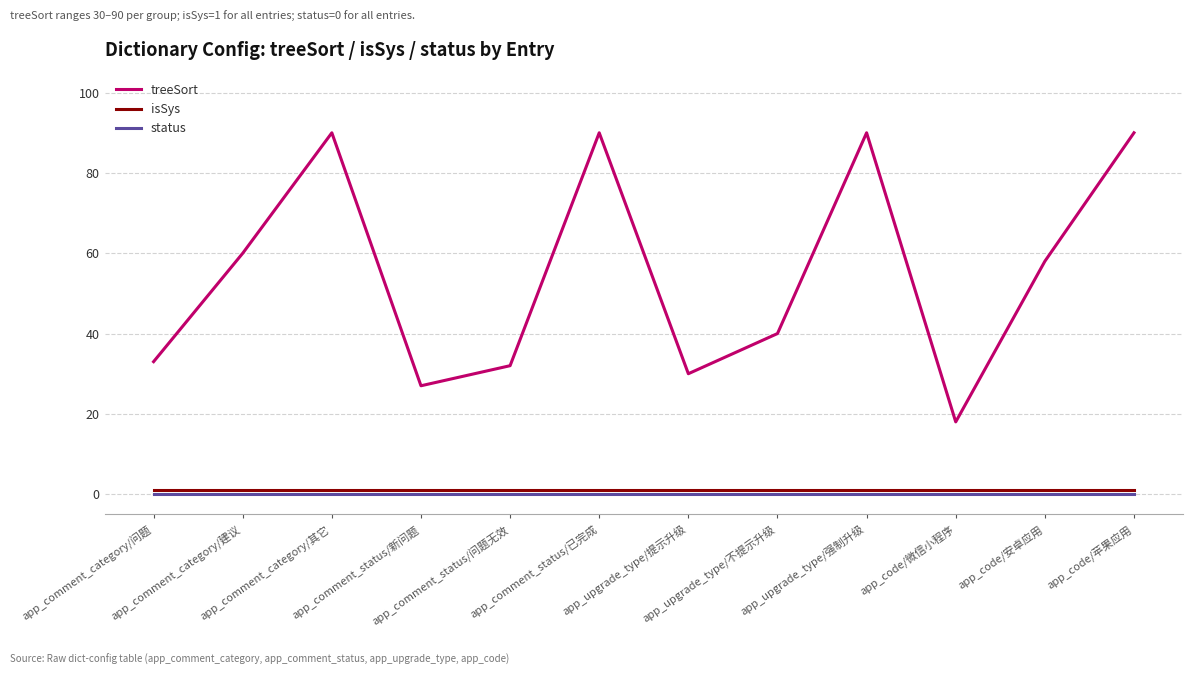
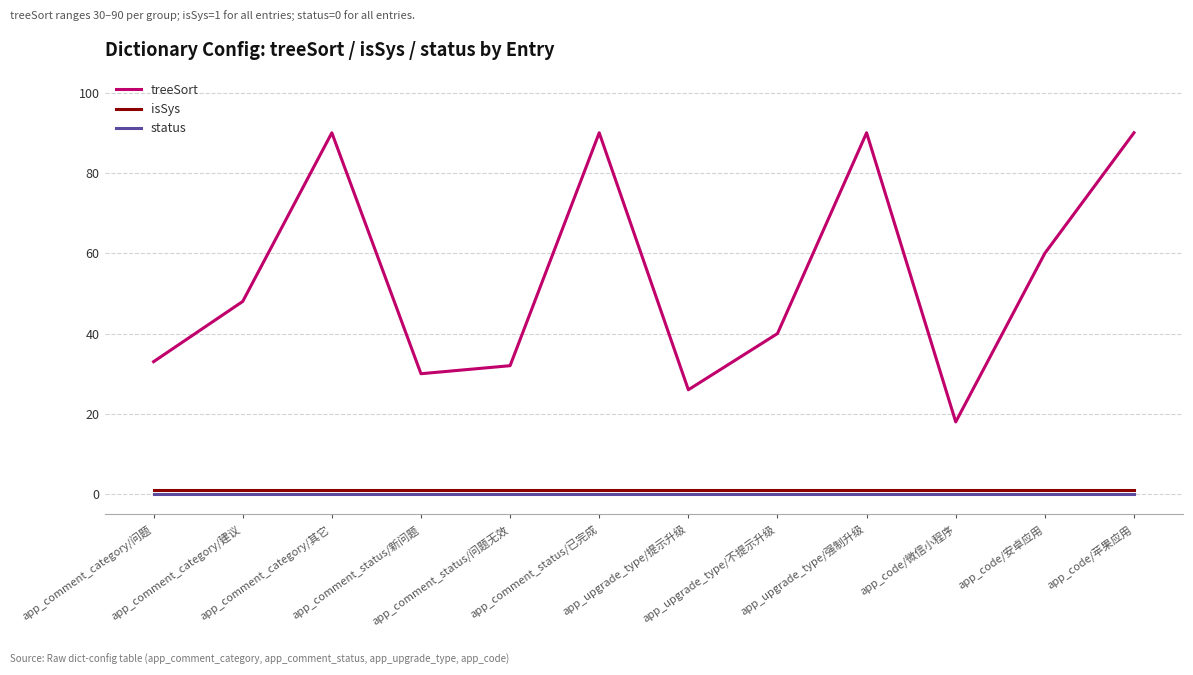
treeSort, app_comment_category/建议: 60 -> 48
treeSort, app_comment_status/新问题: 27 -> 30
treeSort, app_upgrade_type/提示升级: 30 -> 26
treeSort, app_code/安卓应用: 58 -> 60
